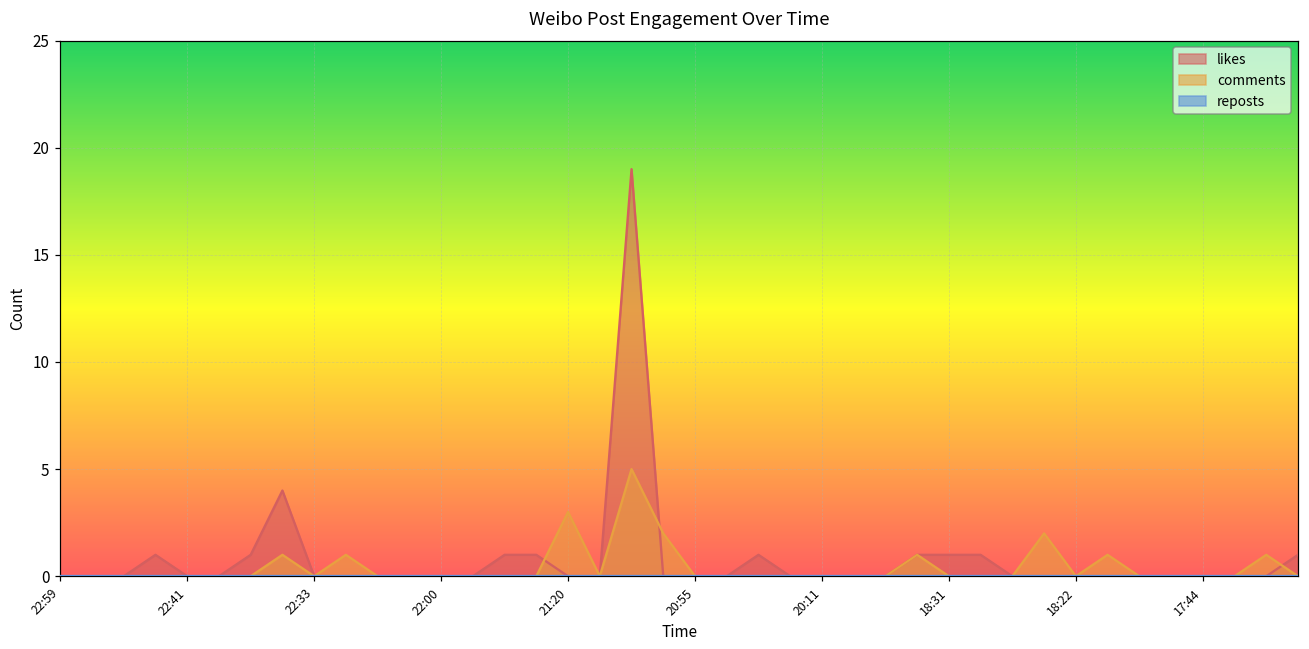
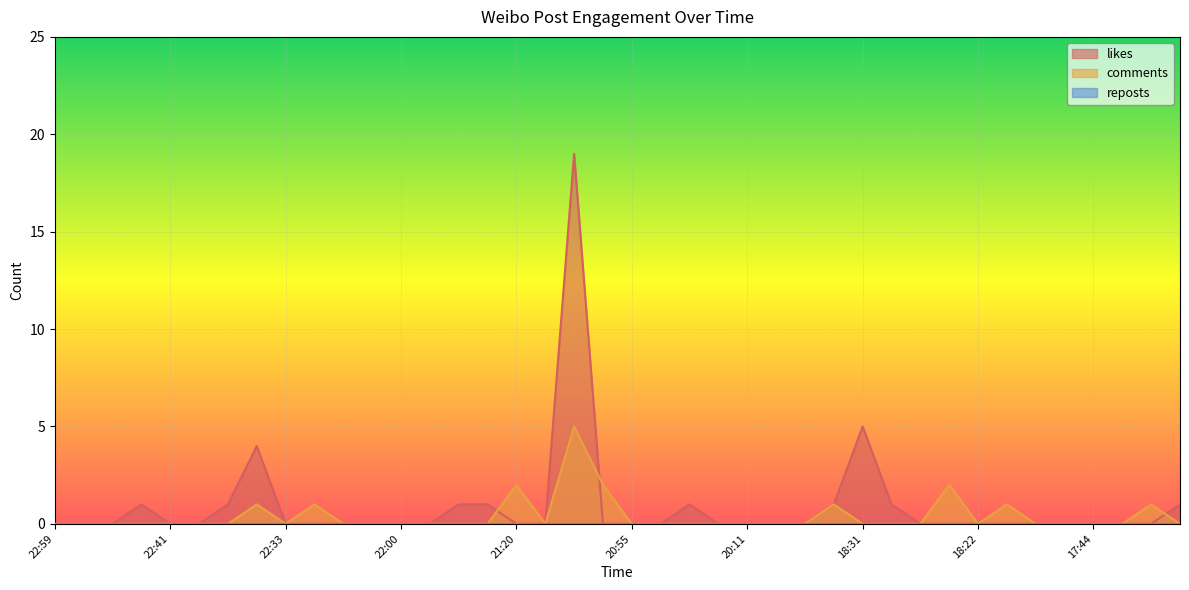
comments, 21:20: 3 -> 2
likes, 18:31: 1 -> 5
